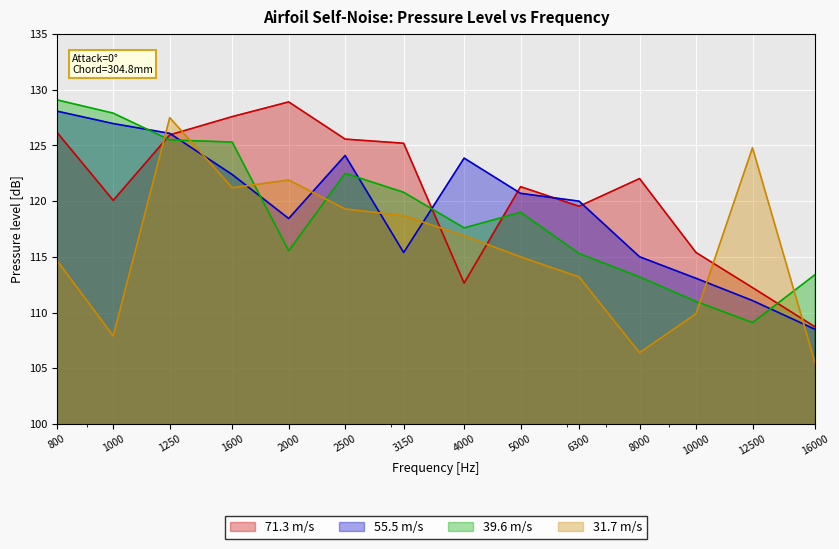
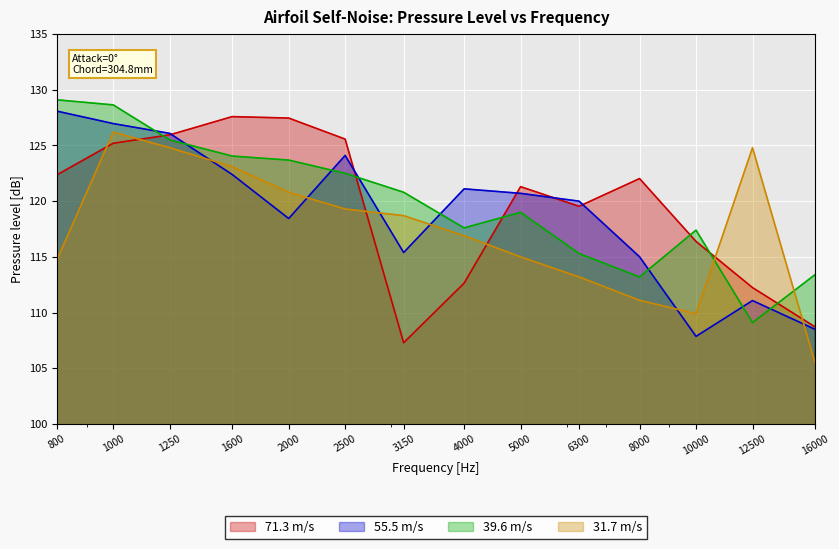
71.3 m/s, 800: 126.2 -> 122.4
71.3 m/s, 1000: 120.1 -> 125.2
39.6 m/s, 1000: 127.9 -> 128.6
31.7 m/s, 1000: 107.9 -> 126.2
31.7 m/s, 1250: 127.5 -> 124.8
39.6 m/s, 1600: 125.3 -> 124.0
31.7 m/s, 1600: 121.2 -> 123.1
71.3 m/s, 2000: 128.9 -> 127.5
39.6 m/s, 2000: 115.5 -> 123.7
31.7 m/s, 2000: 121.9 -> 120.8
71.3 m/s, 3150: 125.2 -> 107.3
55.5 m/s, 4000: 123.9 -> 121.1
31.7 m/s, 8000: 106.4 -> 111.1
71.3 m/s, 10000: 115.4 -> 116.4
55.5 m/s, 10000: 113.1 -> 107.9
39.6 m/s, 10000: 111.0 -> 117.4
